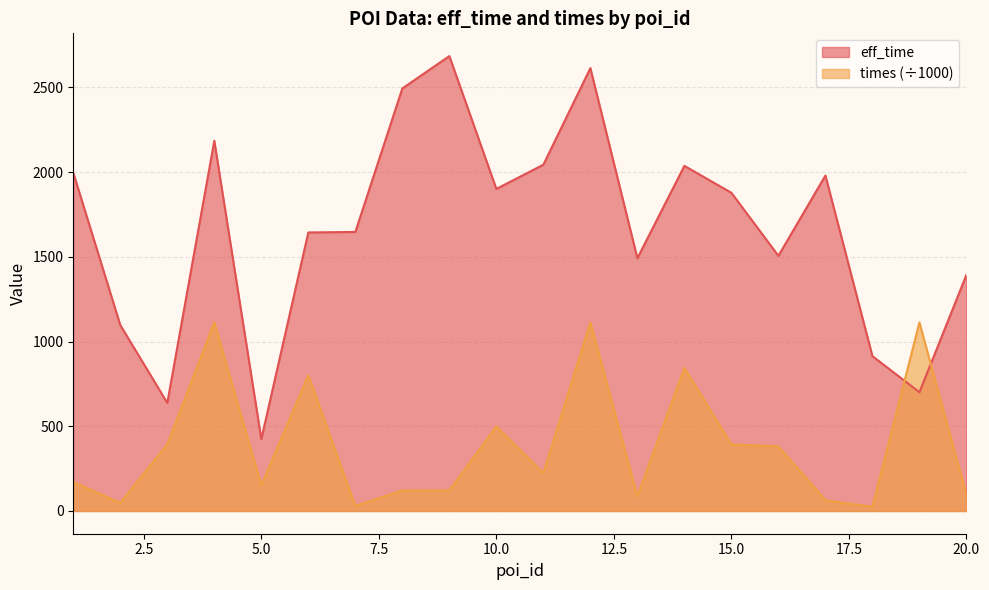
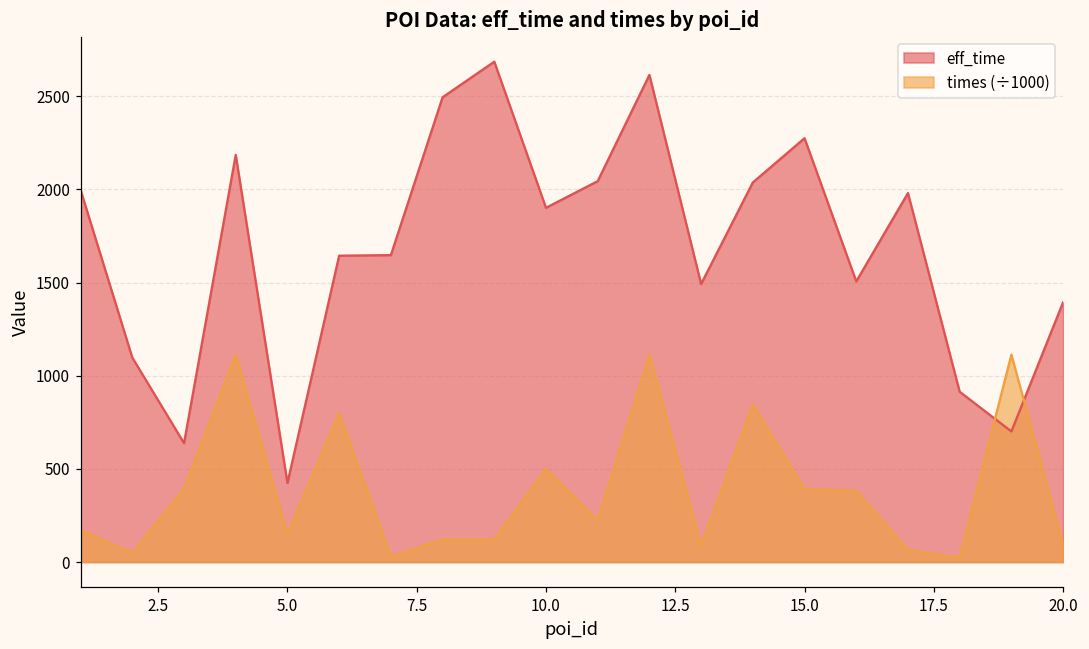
eff_time, 15.0: 1880 -> 2270
